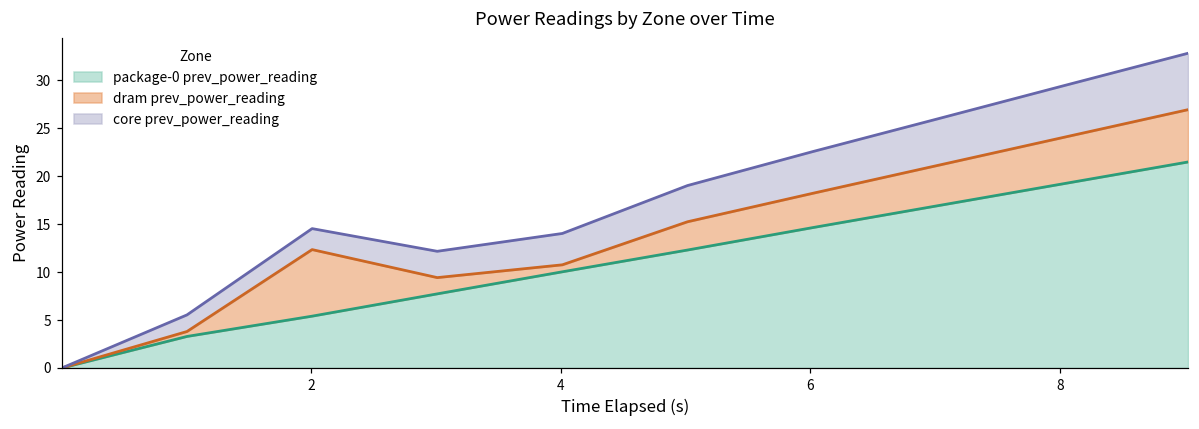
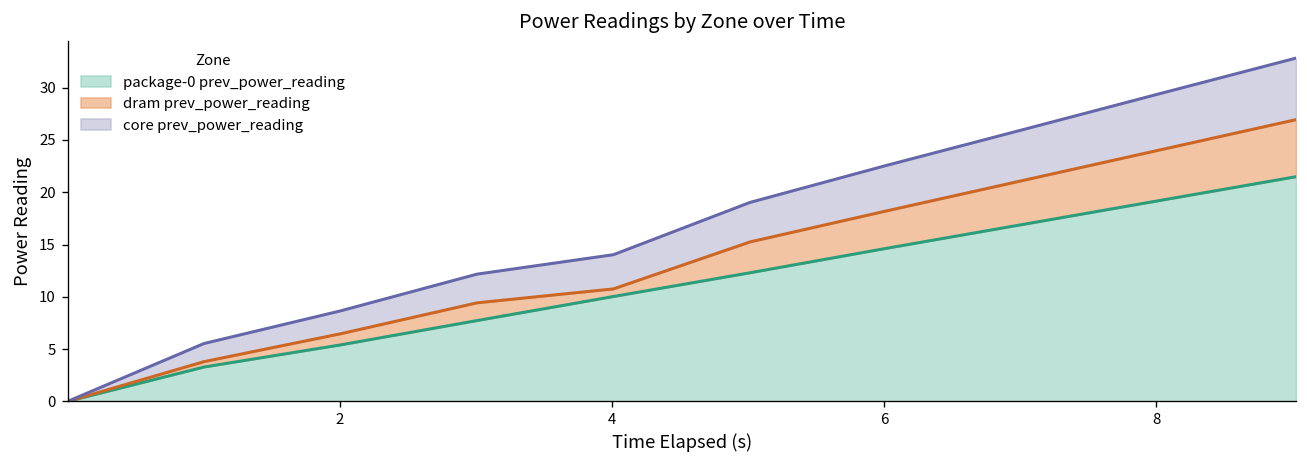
dram prev_power_reading, 2: 7 -> 1
